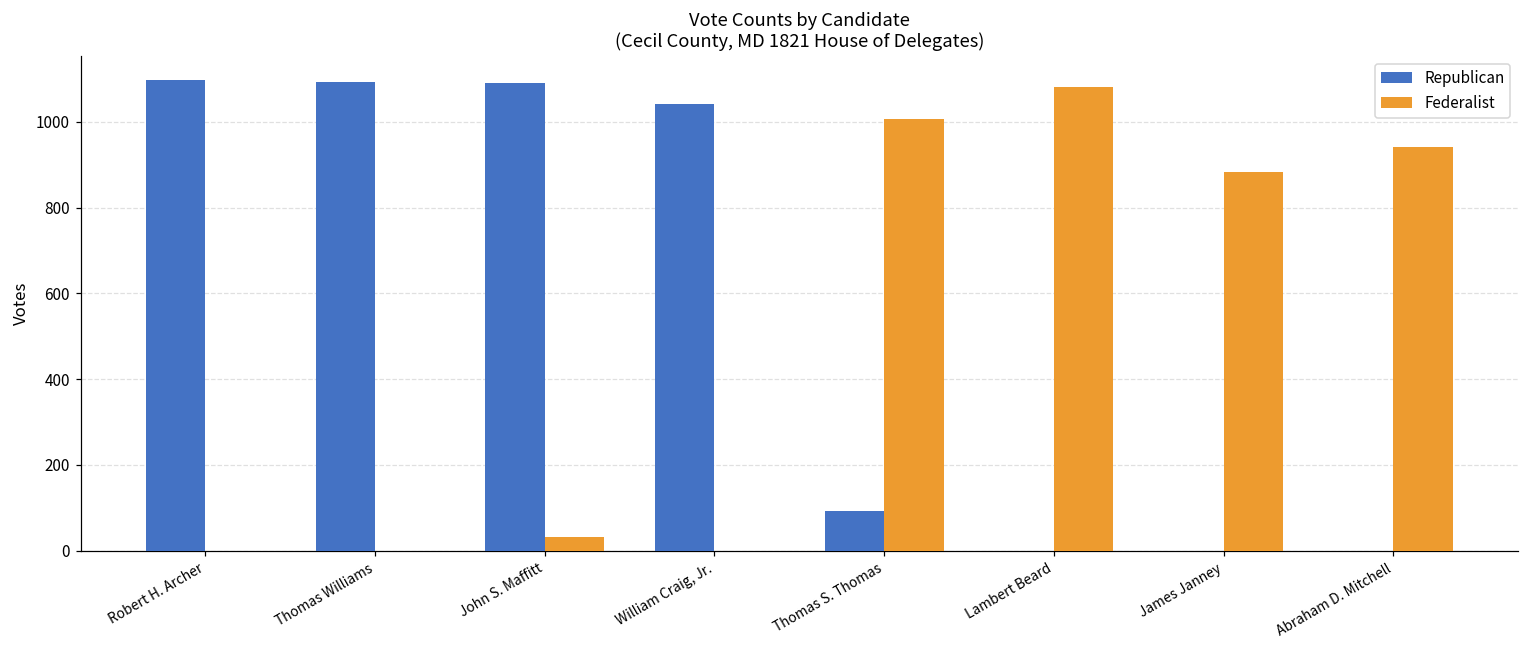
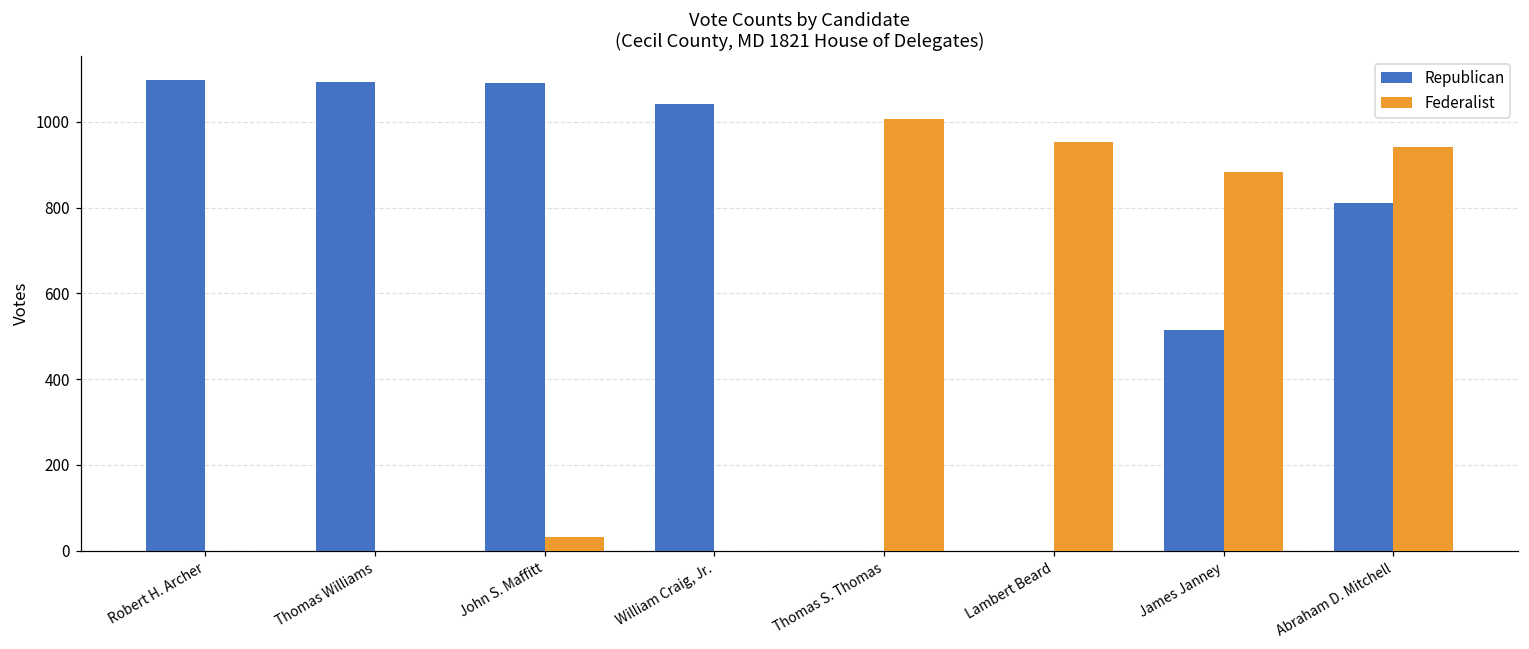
Republican, Thomas S. Thomas: 90 -> 0
Federalist, Lambert Beard: 1080 -> 950
Republican, James Janney: 0 -> 520
Republican, Abraham D. Mitchell: 0 -> 810
